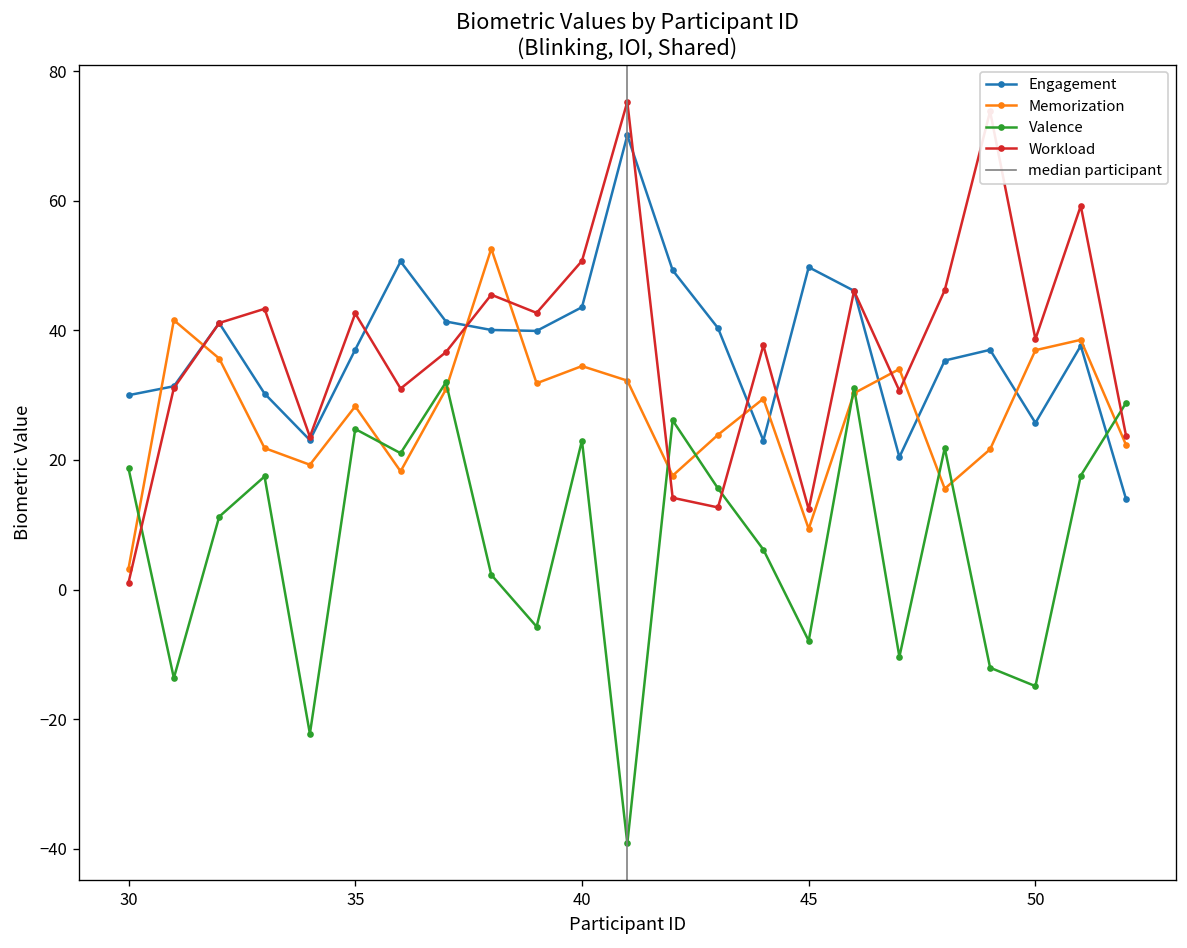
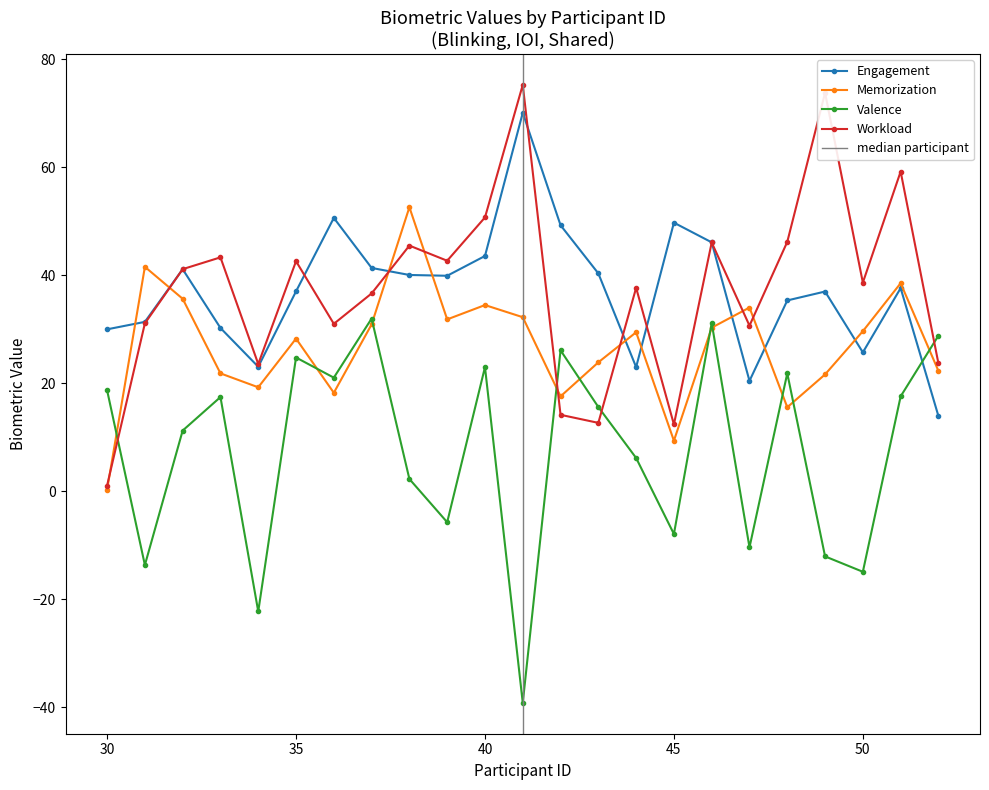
Memorization, 30: 3 -> 0
Memorization, 50: 37 -> 30
